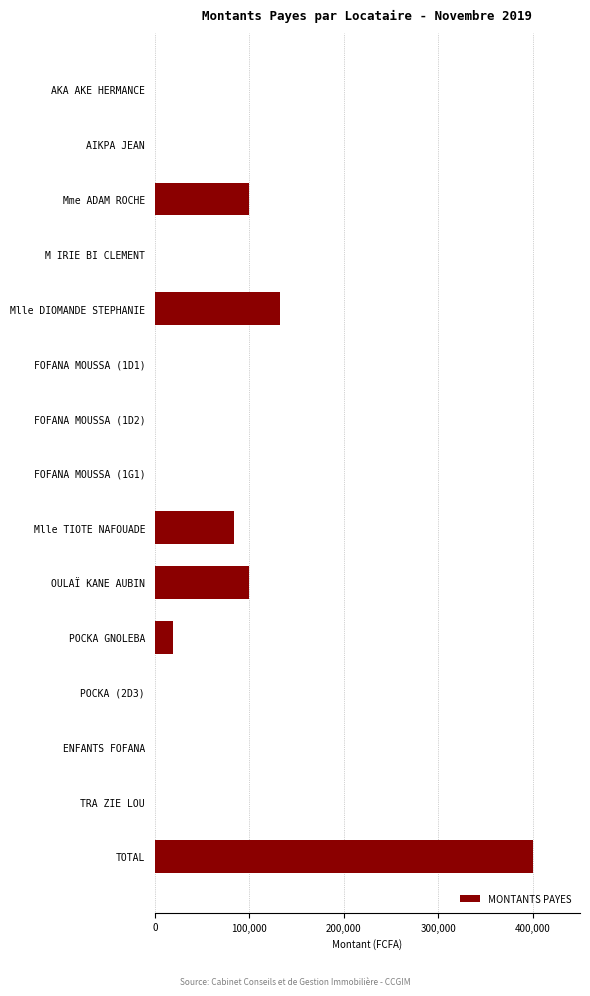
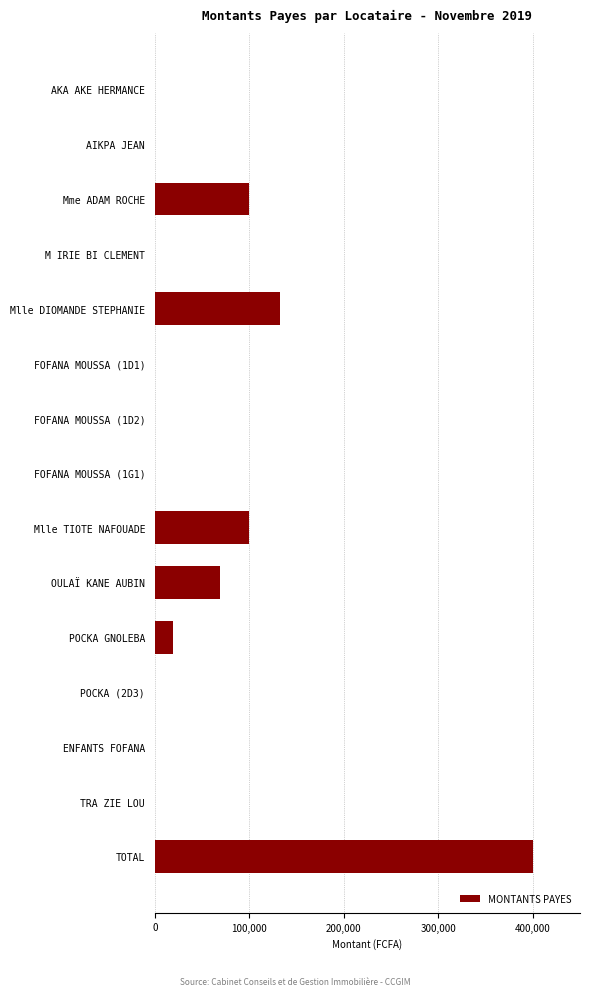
Mlle TIOTE NAFOUADE: 80,000 -> 100,000
OULAÏ KANE AUBIN: 100,000 -> 70,000
